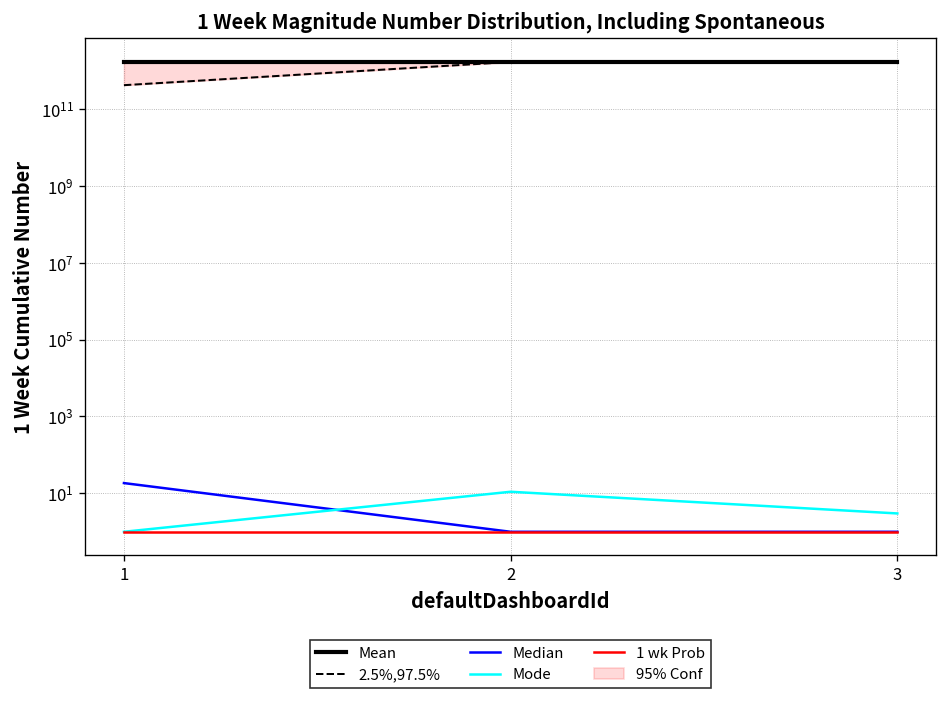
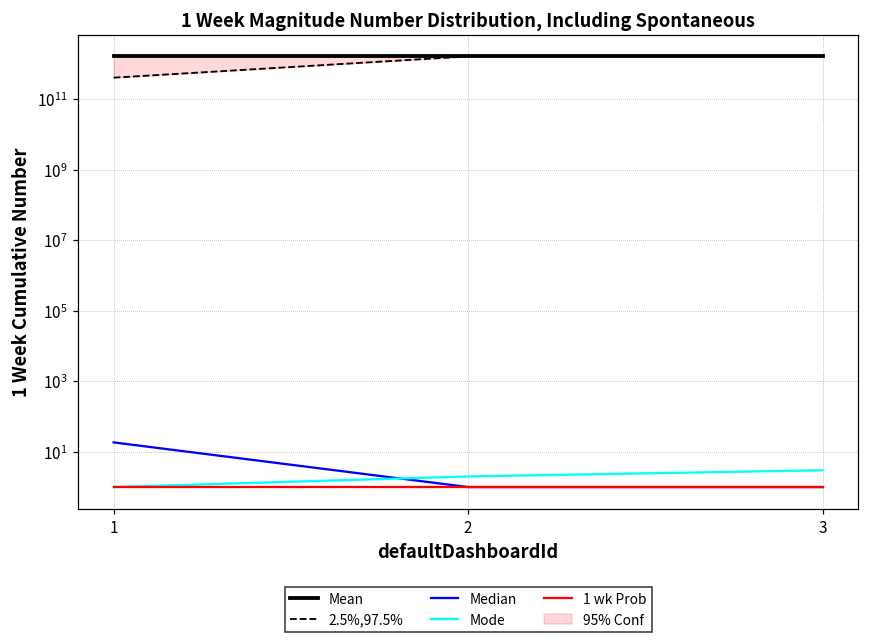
Mode, 2: 11 -> 2
